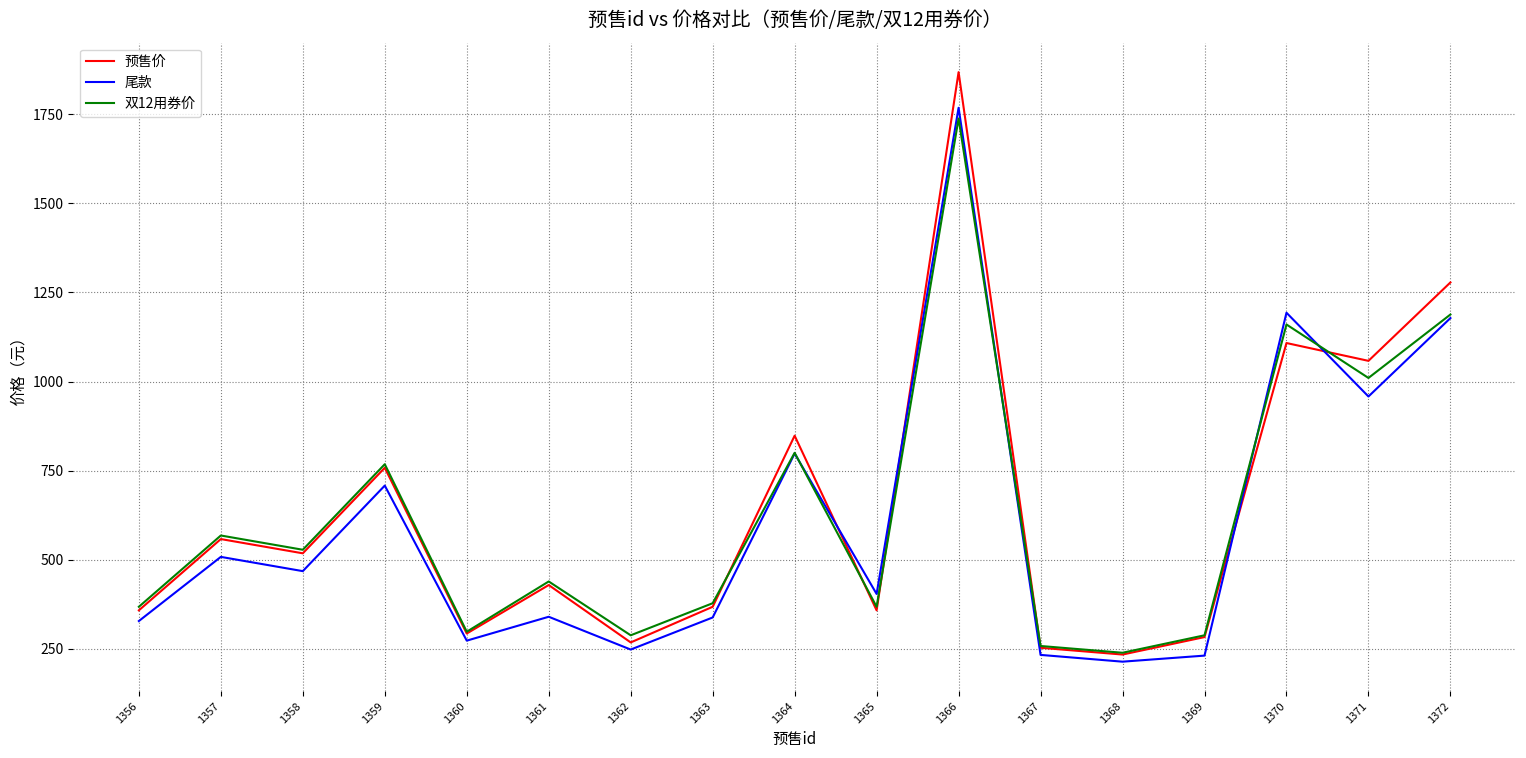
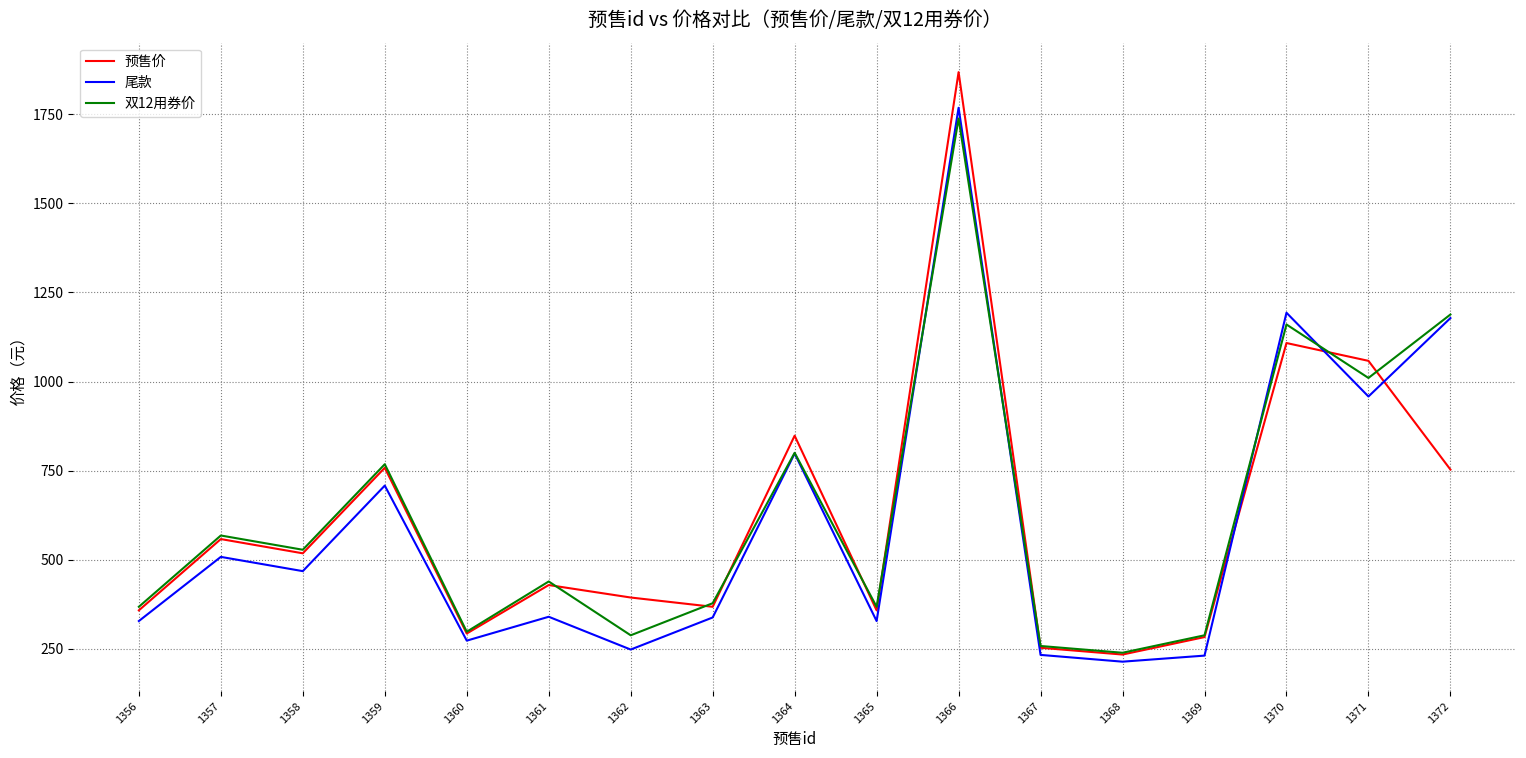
预售价, 1362: 270 -> 390
尾款, 1365: 400 -> 330
预售价, 1372: 1280 -> 750
